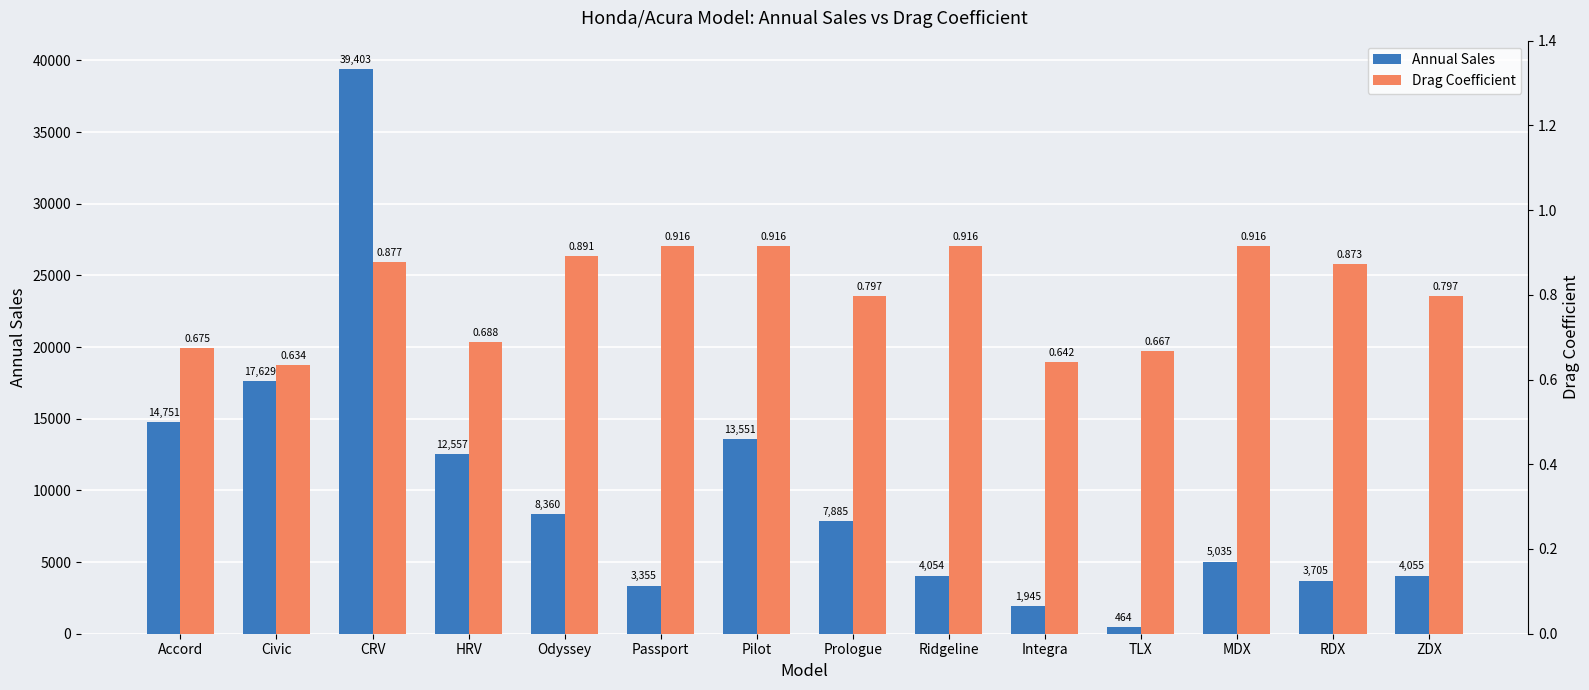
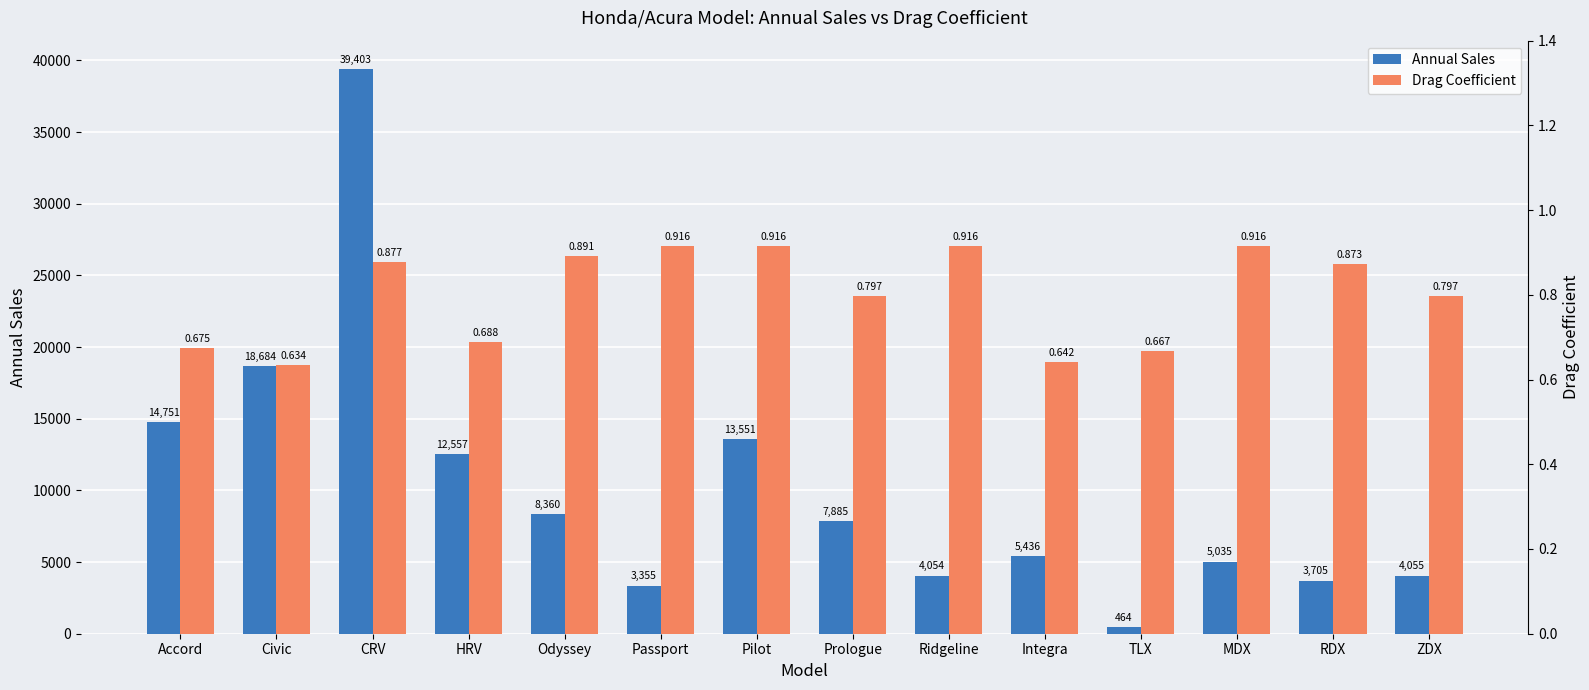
Annual Sales, Civic: 17,629 -> 18,684
Annual Sales, Integra: 1,945 -> 5,436
